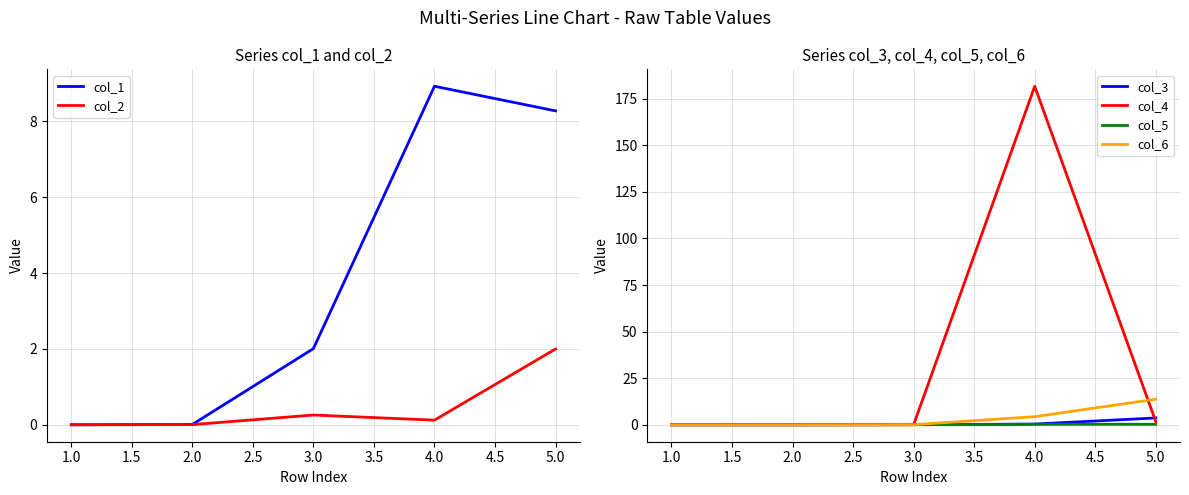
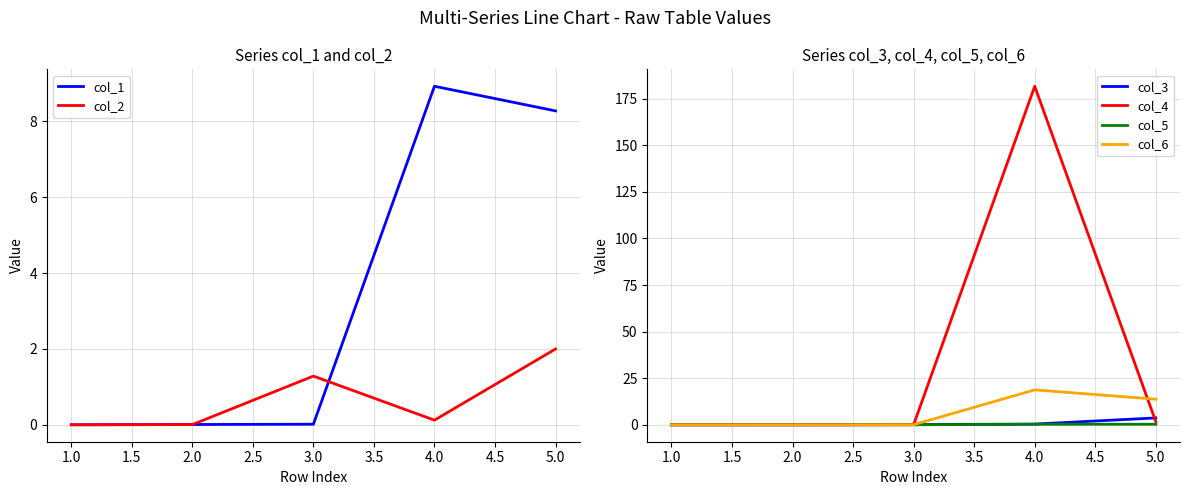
Series col_1 and col_2, col_1, 3.0: 2.0 -> 0.0
Series col_1 and col_2, col_2, 3.0: 0.3 -> 1.3
Series col_3, col_4, col_5, col_6, col_6, 4.0: 4 -> 19
